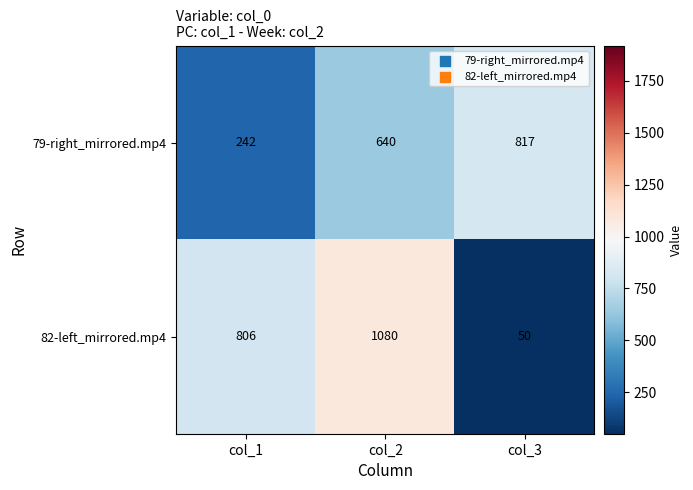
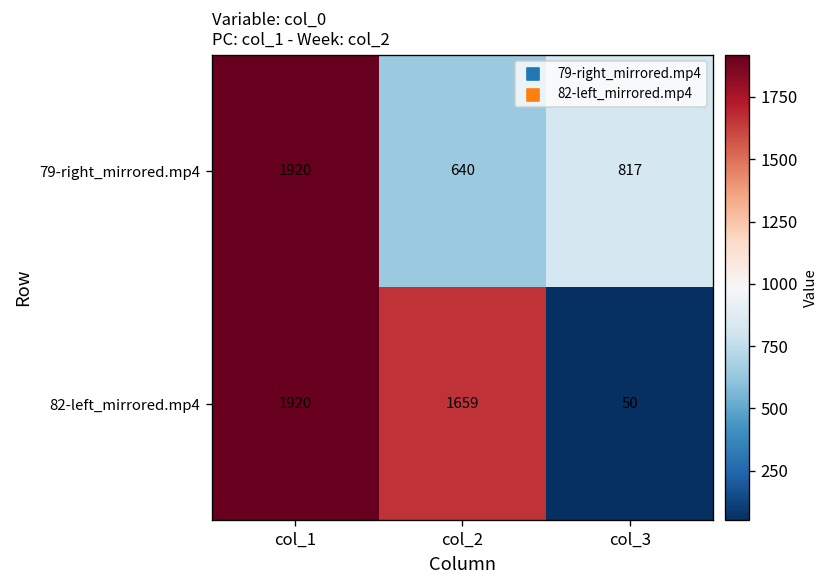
79-right_mirrored.mp4, col_1: 242 -> 1920
82-left_mirrored.mp4, col_1: 806 -> 1920
82-left_mirrored.mp4, col_2: 1080 -> 1659
